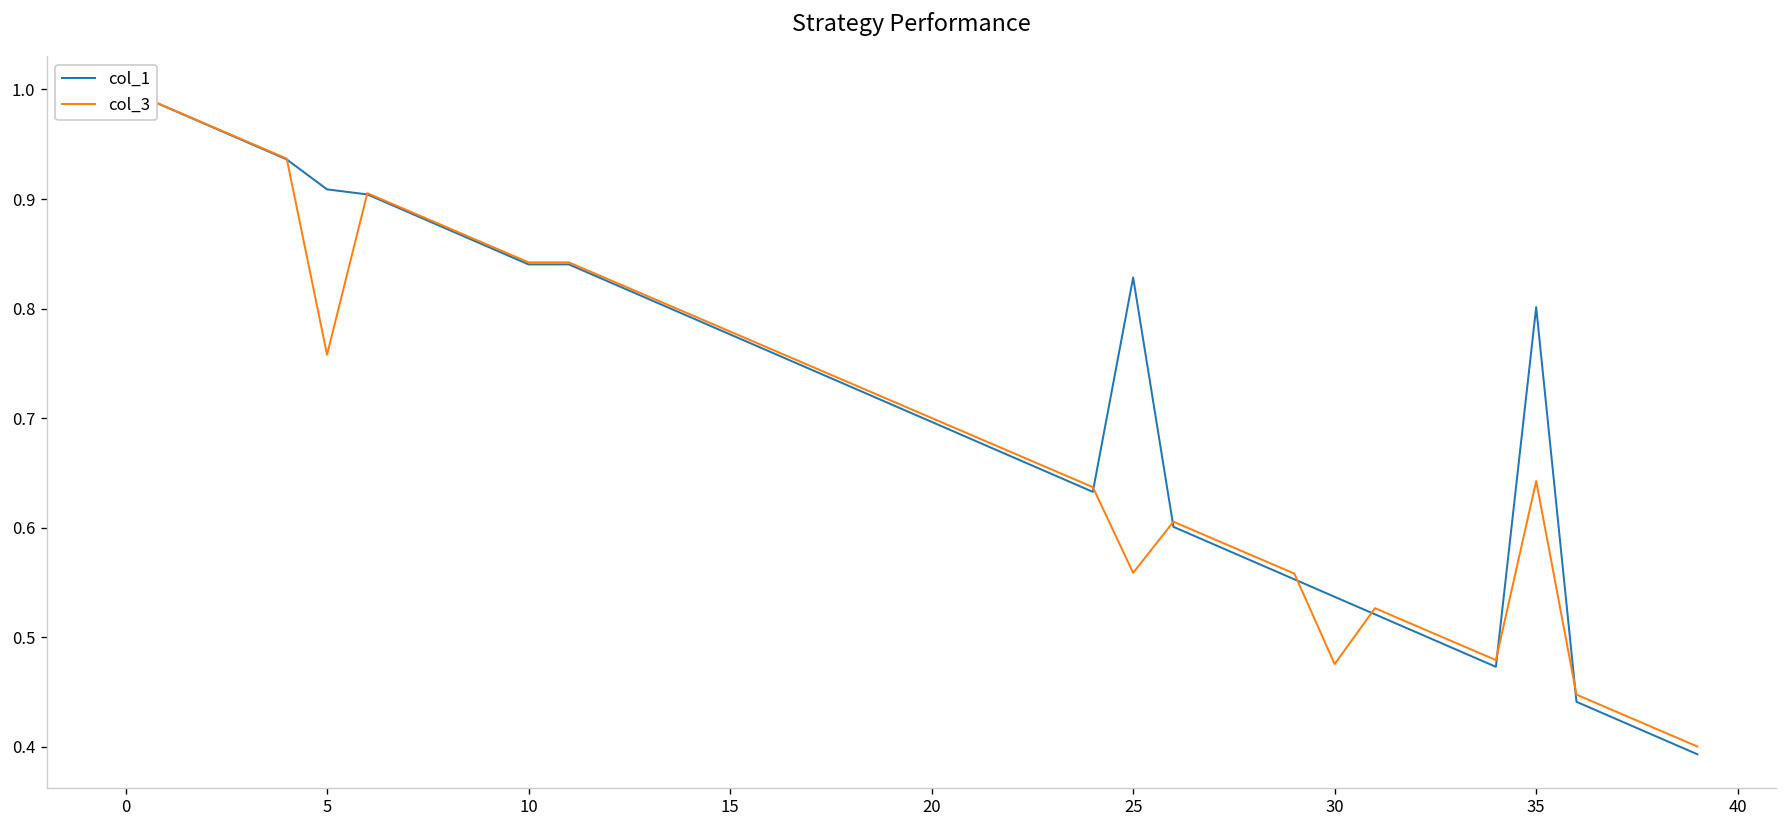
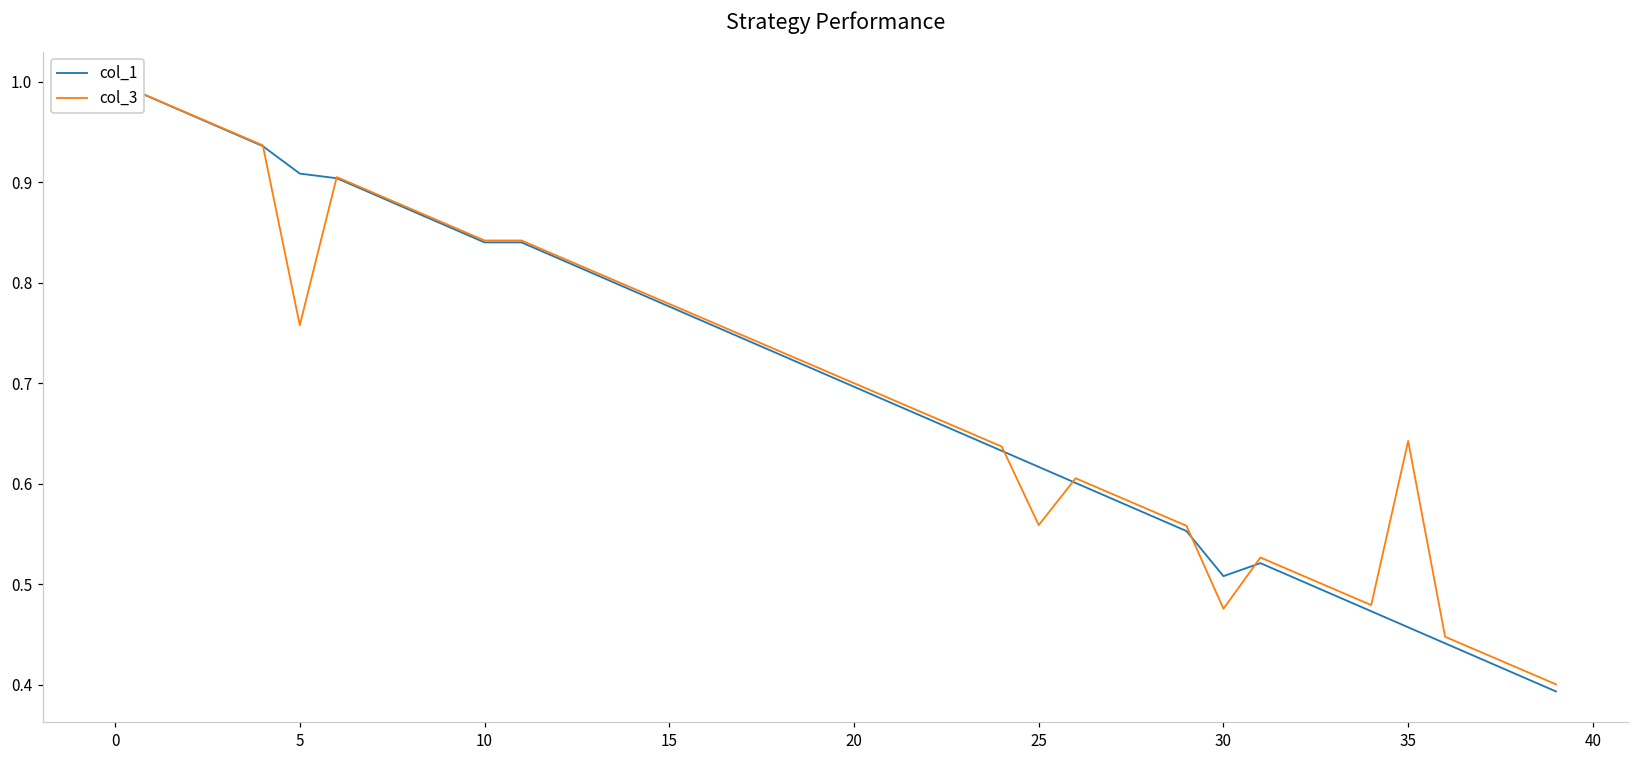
col_1, 25: 0.83 -> 0.62
col_1, 30: 0.54 -> 0.51
col_1, 35: 0.80 -> 0.46
